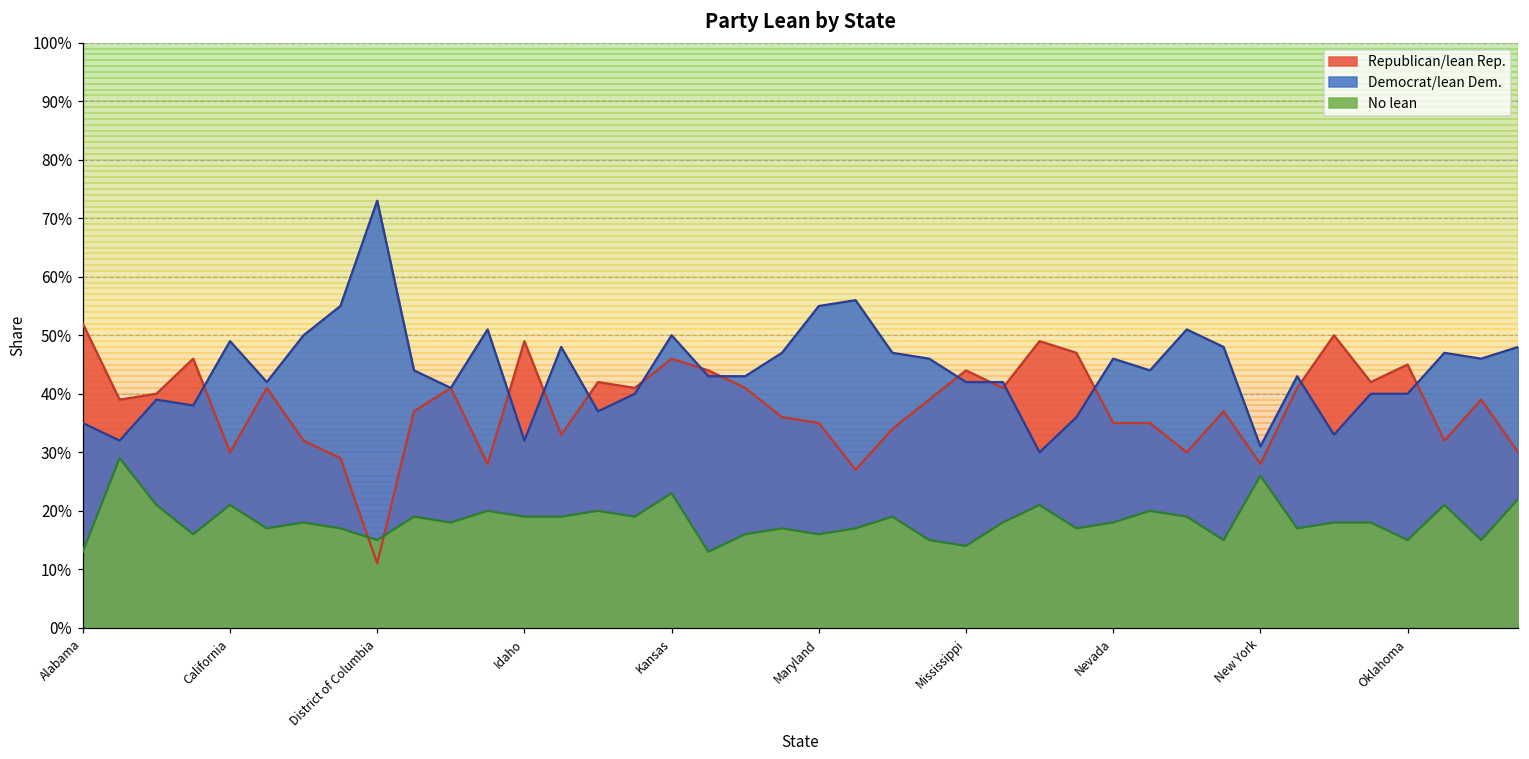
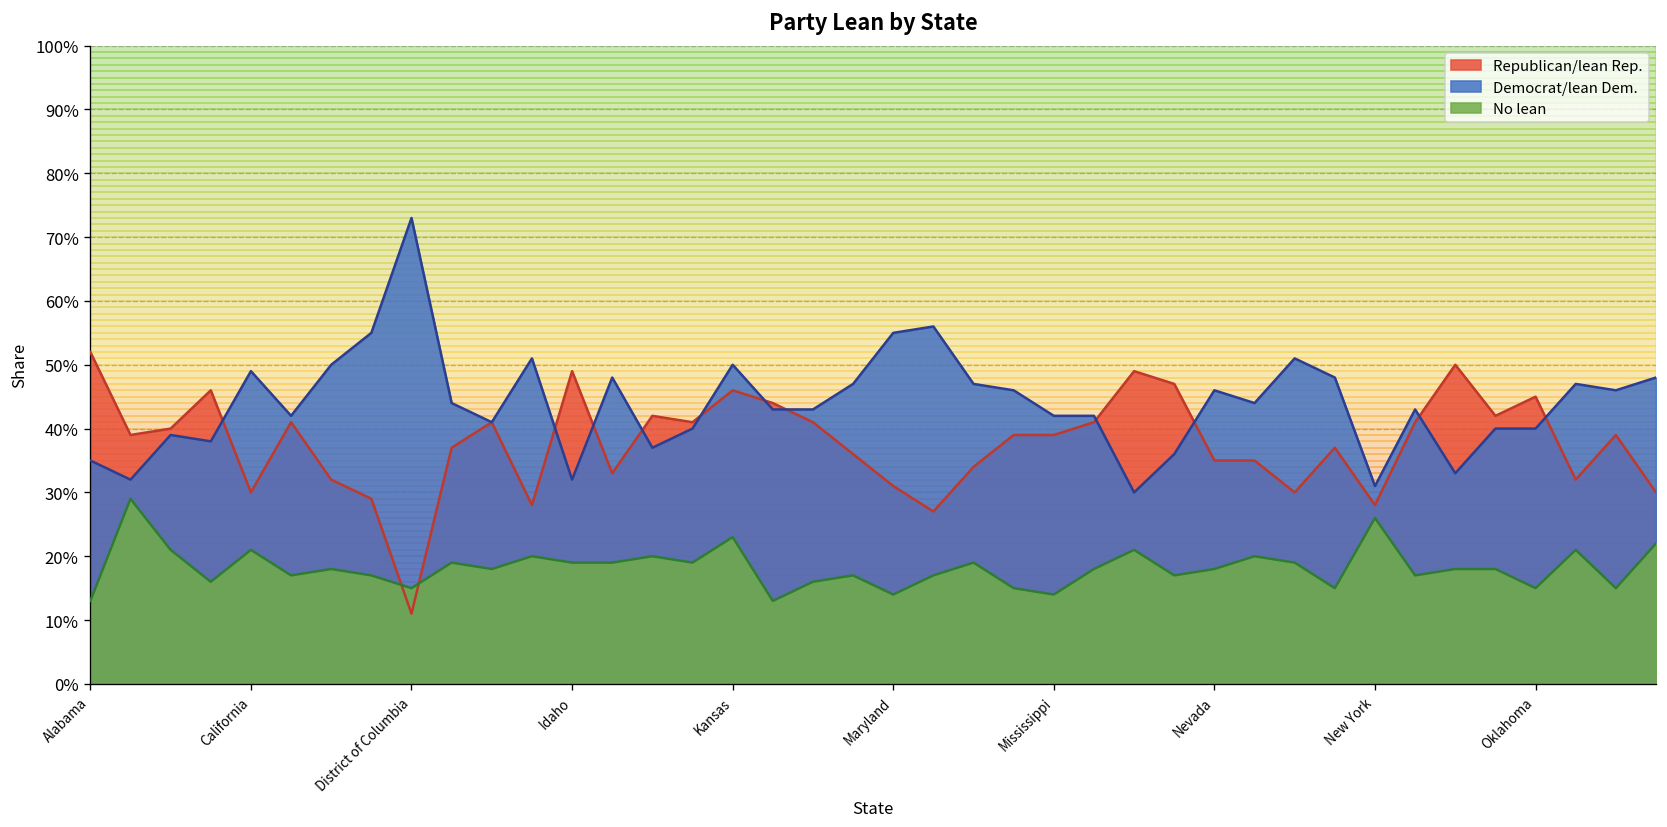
Republican/lean Rep., Maryland: 35% -> 31%
No lean, Maryland: 16% -> 14%
Republican/lean Rep., Mississippi: 44% -> 39%
